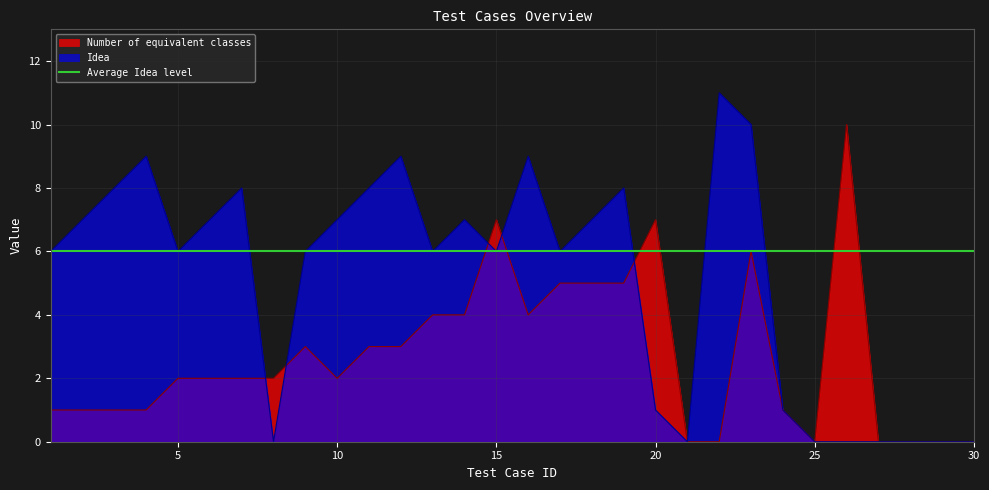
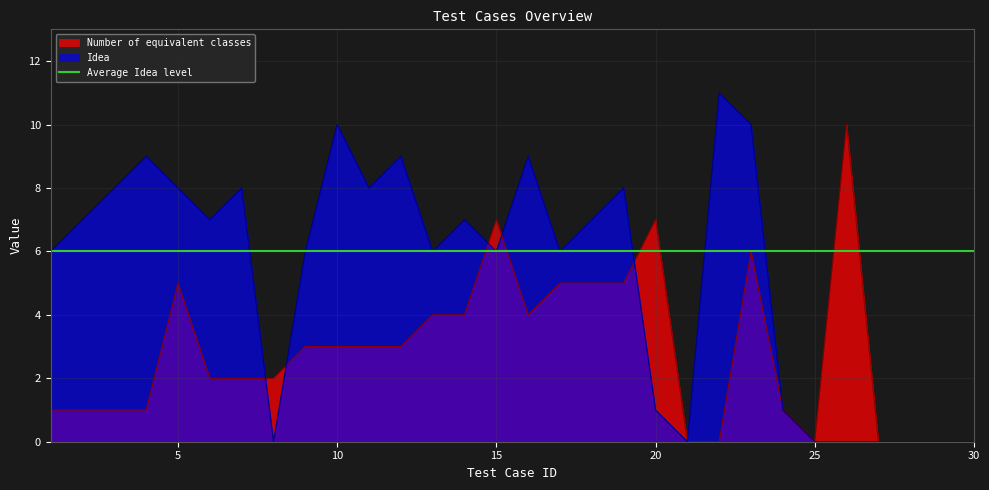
Number of equivalent classes, 5: 2 -> 5
Idea, 5: 6 -> 8
Number of equivalent classes, 10: 2 -> 3
Idea, 10: 7 -> 10
